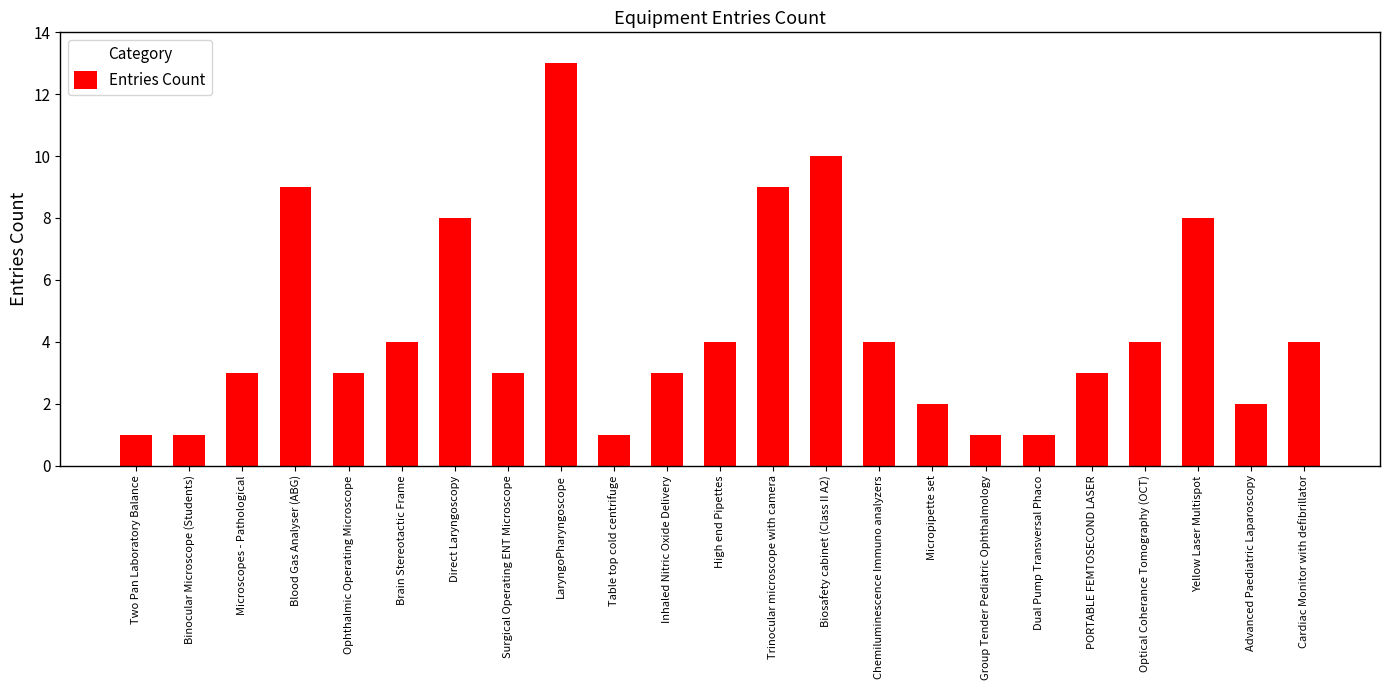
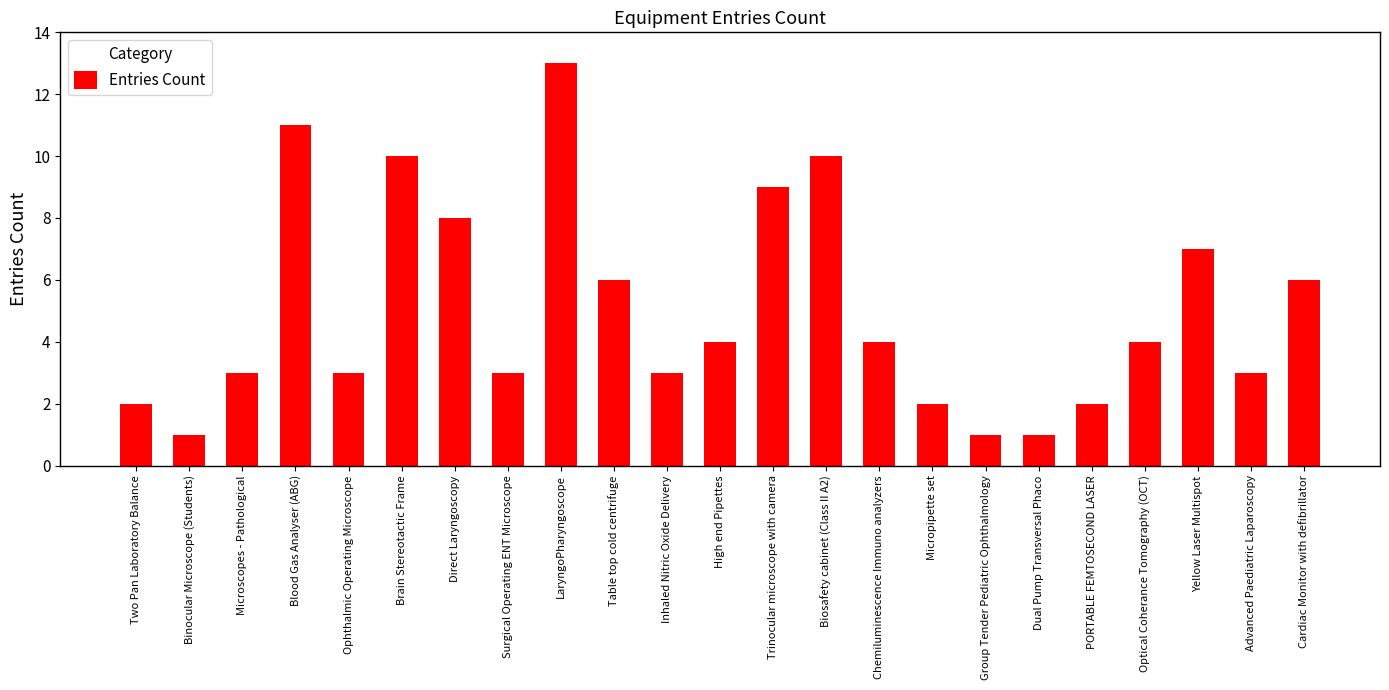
Two Pan Laboratory Balance: 1 -> 2
Blood Gas Analyser (ABG): 9 -> 11
Brain Stereotactic Frame: 4 -> 10
Table top cold centrifuge: 1 -> 6
PORTABLE FEMTOSECOND LASER: 3 -> 2
Yellow Laser Multispot: 8 -> 7
Advanced Paediatric Laparoscopy: 2 -> 3
Cardiac Monitor with defibrillator: 4 -> 6
